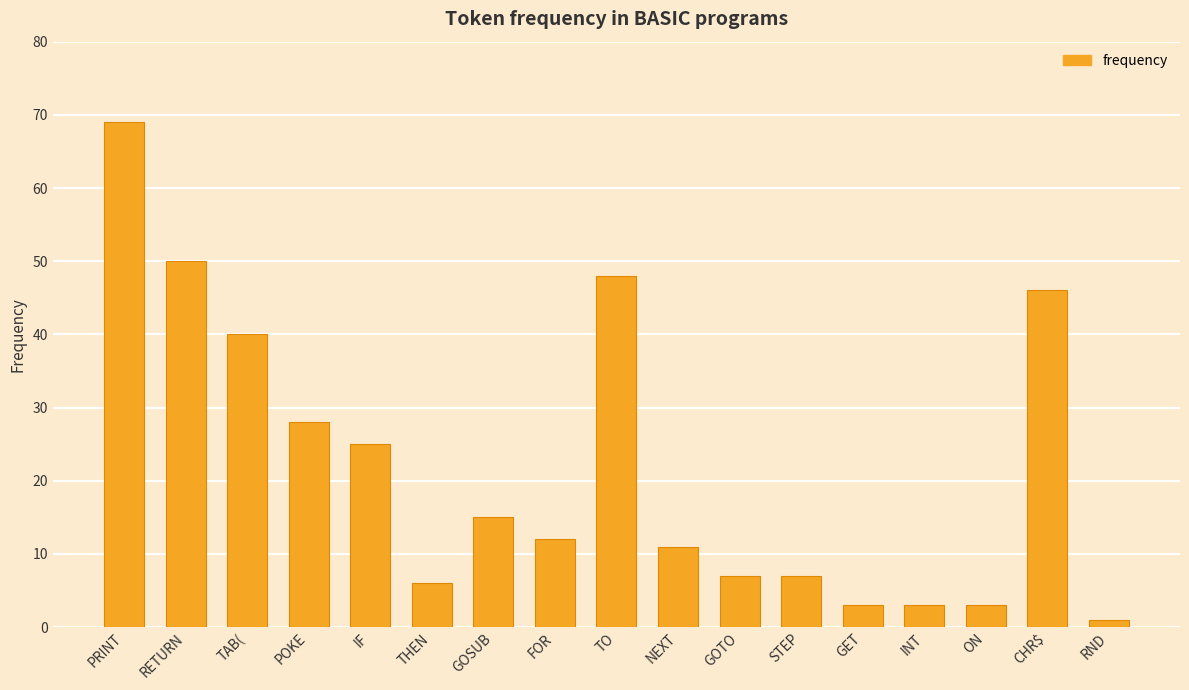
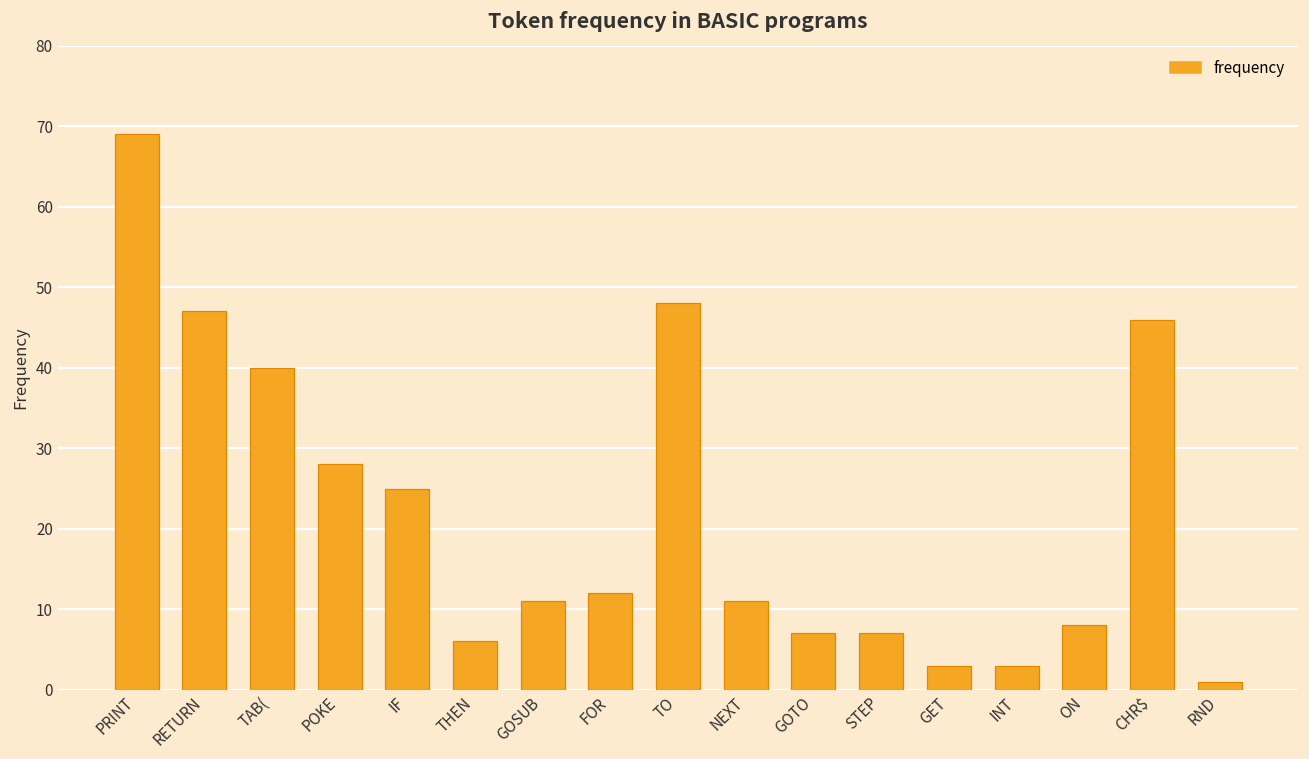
RETURN: 50 -> 47
GOSUB: 15 -> 11
ON: 3 -> 8
